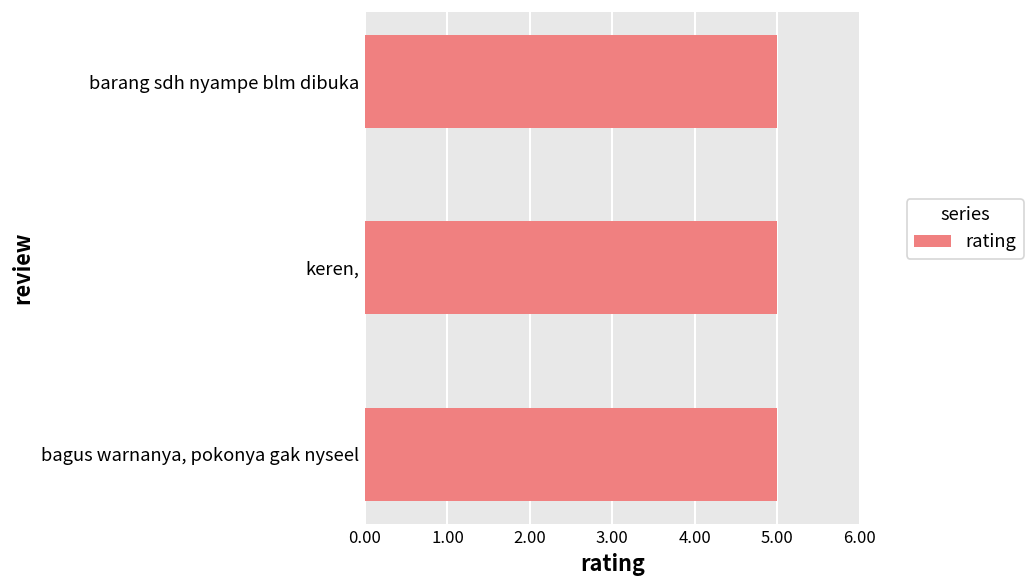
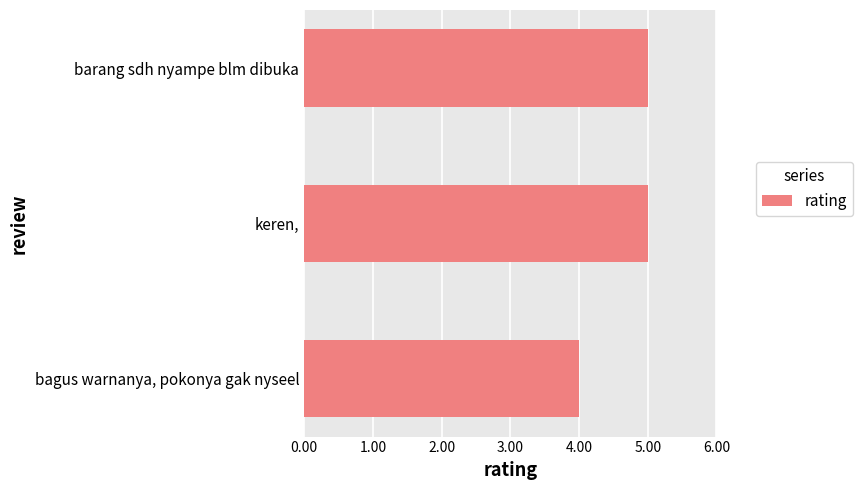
bagus warnanya, pokonya gak nyseel: 5 -> 4
